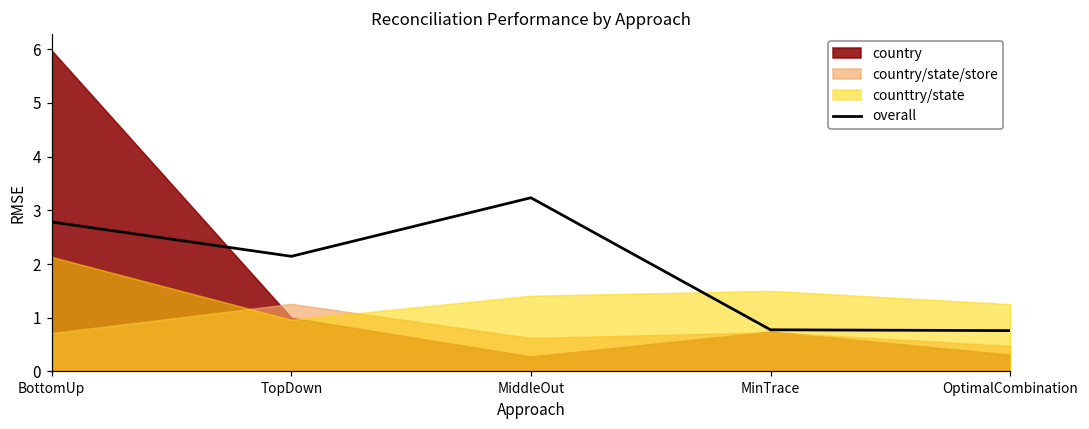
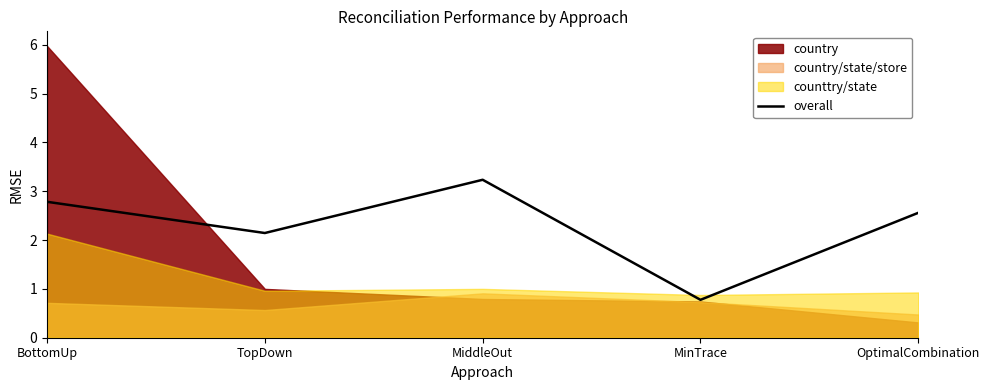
country/state/store, TopDown: 1.3 -> 0.6
country, MiddleOut: 0.3 -> 0.8
country/state/store, MiddleOut: 0.6 -> 0.9
counttry/state, MiddleOut: 1.4 -> 1.0
counttry/state, MinTrace: 1.5 -> 0.9
overall, OptimalCombination: 0.8 -> 2.6
counttry/state, OptimalCombination: 1.3 -> 0.9
